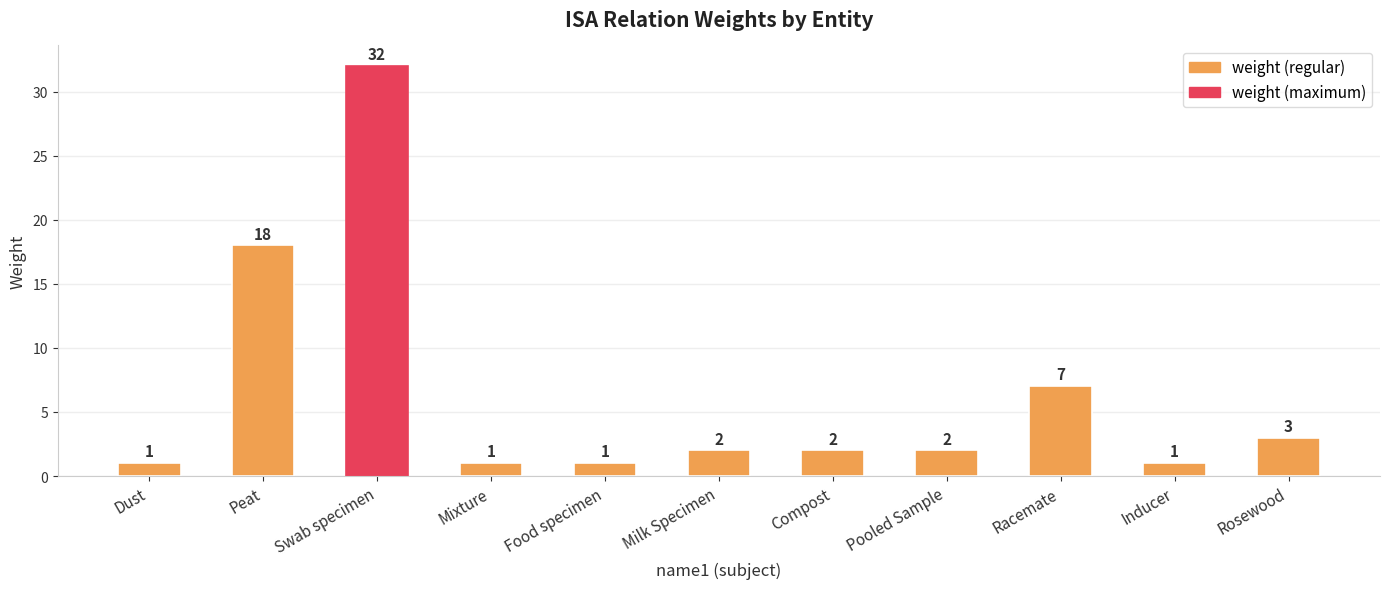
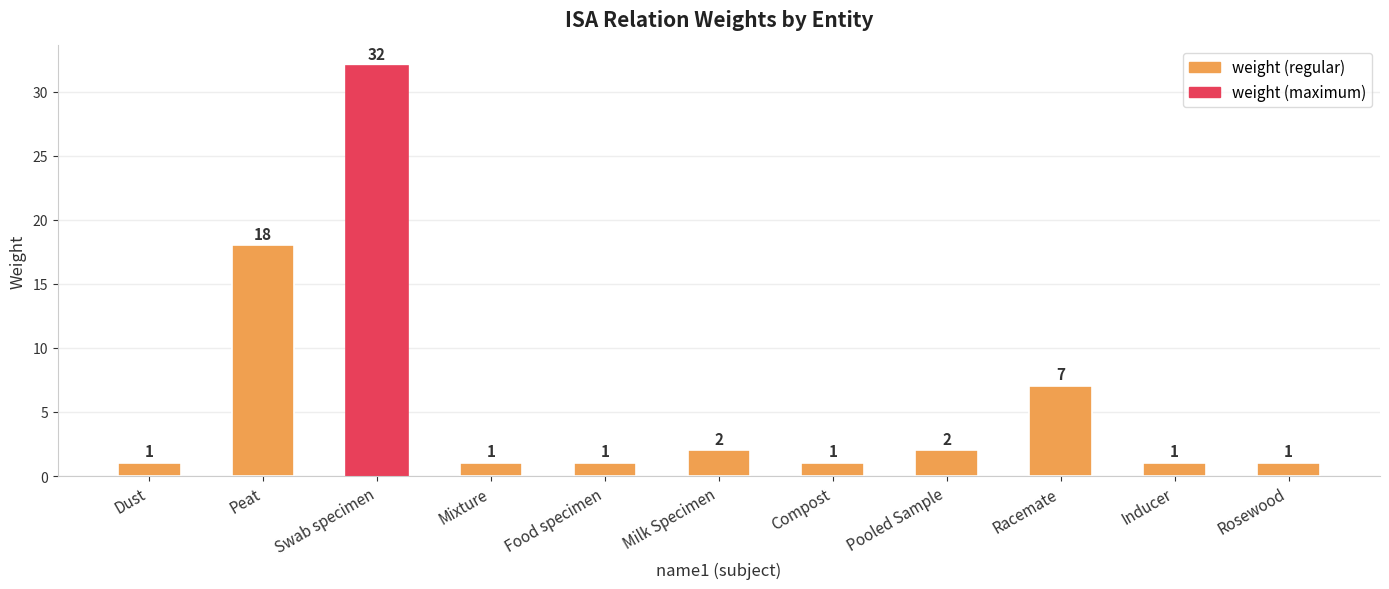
Compost: 2 -> 1
Rosewood: 3 -> 1
